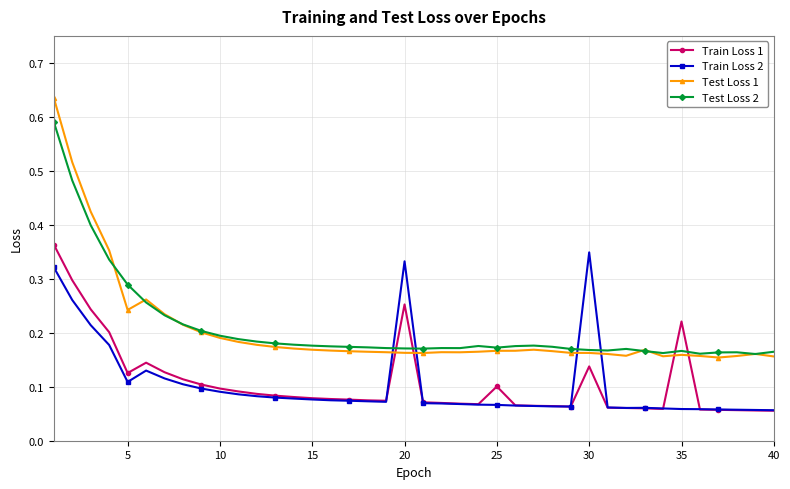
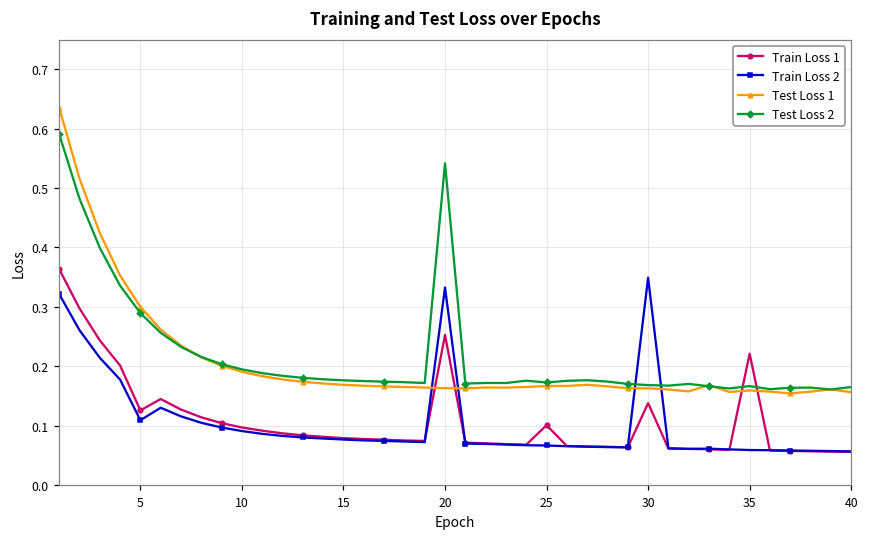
Test Loss 1, 5: 0.24 -> 0.30
Test Loss 2, 20: 0.17 -> 0.54
